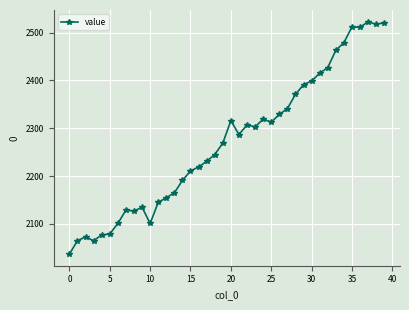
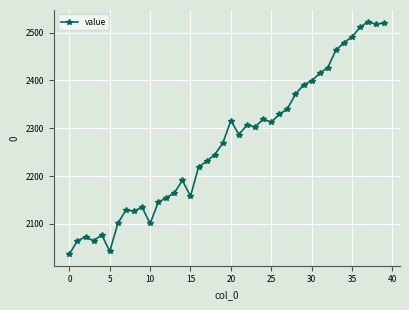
5: 2080 -> 2040
15: 2210 -> 2160
35: 2510 -> 2490
